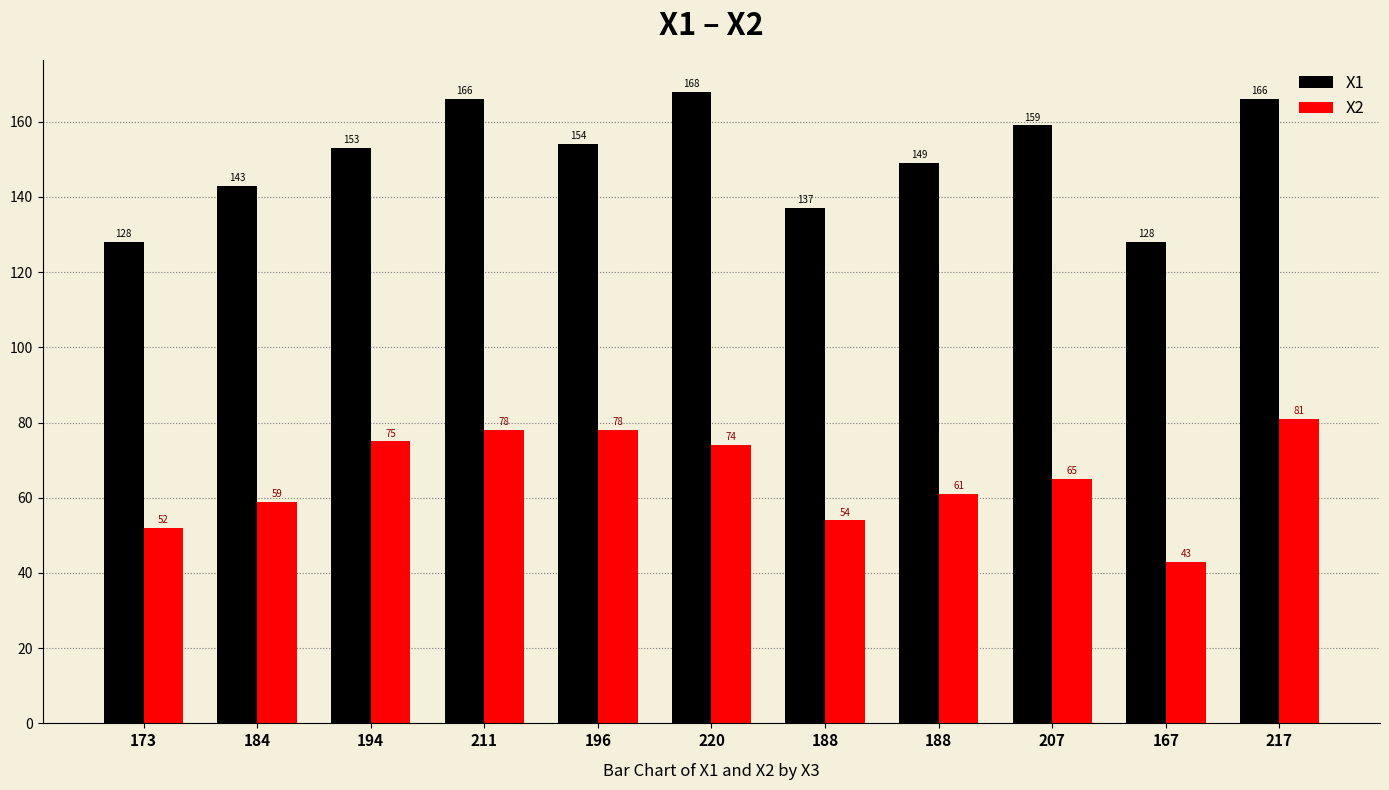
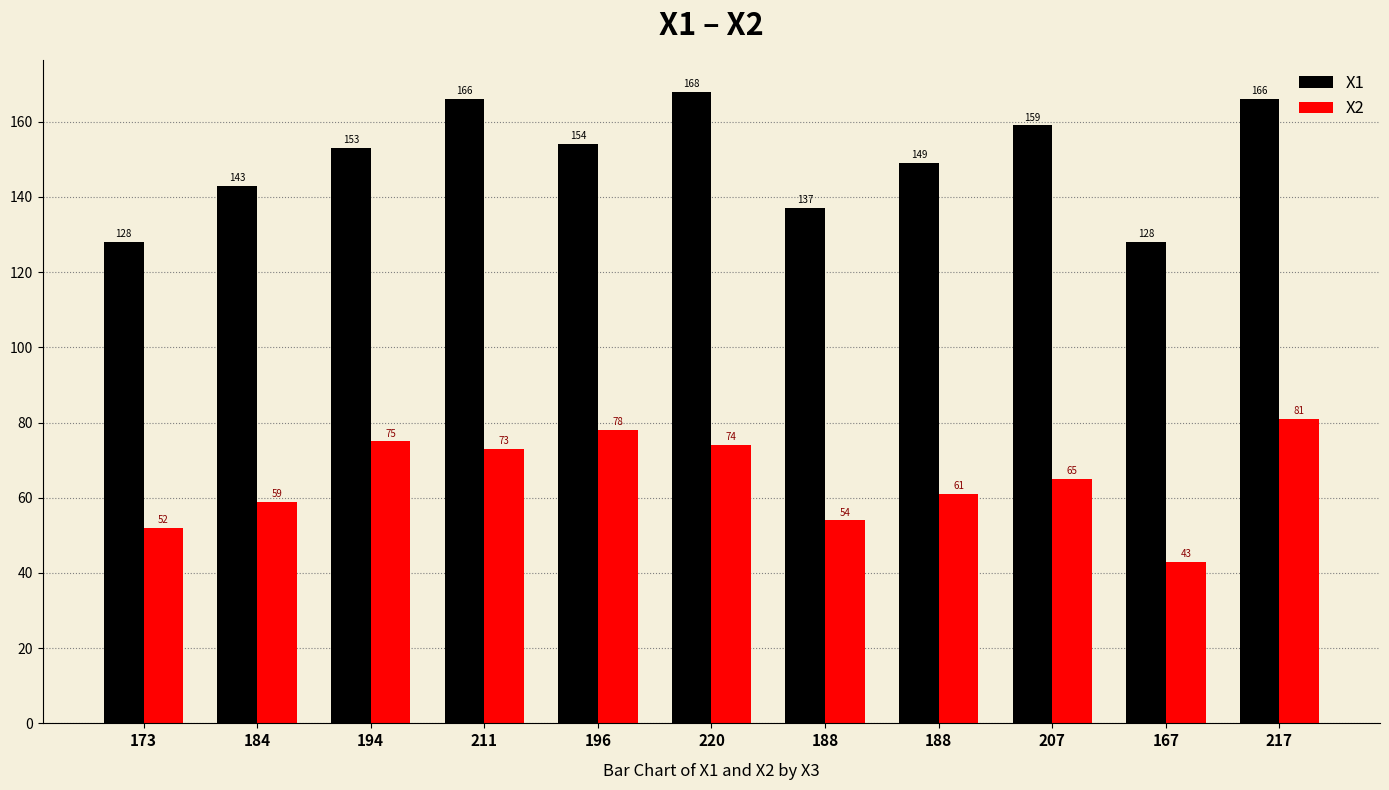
X2, 211: 78 -> 73
